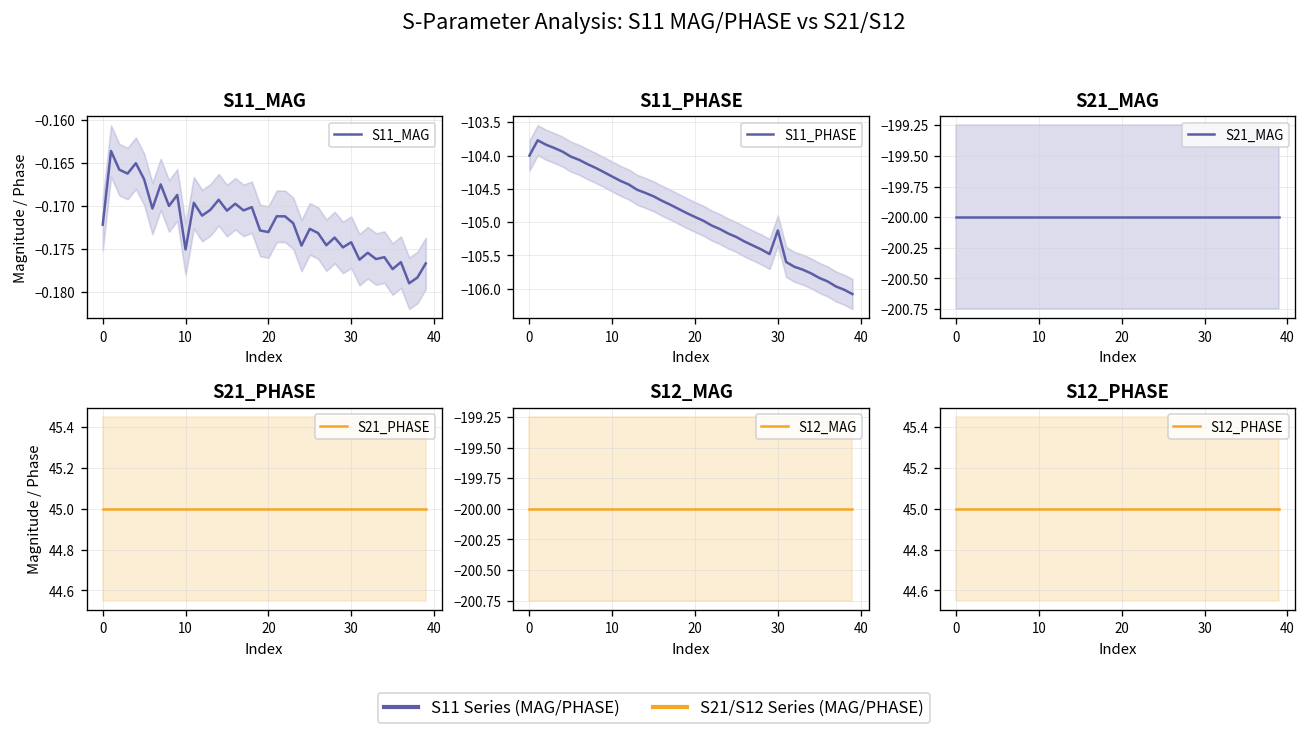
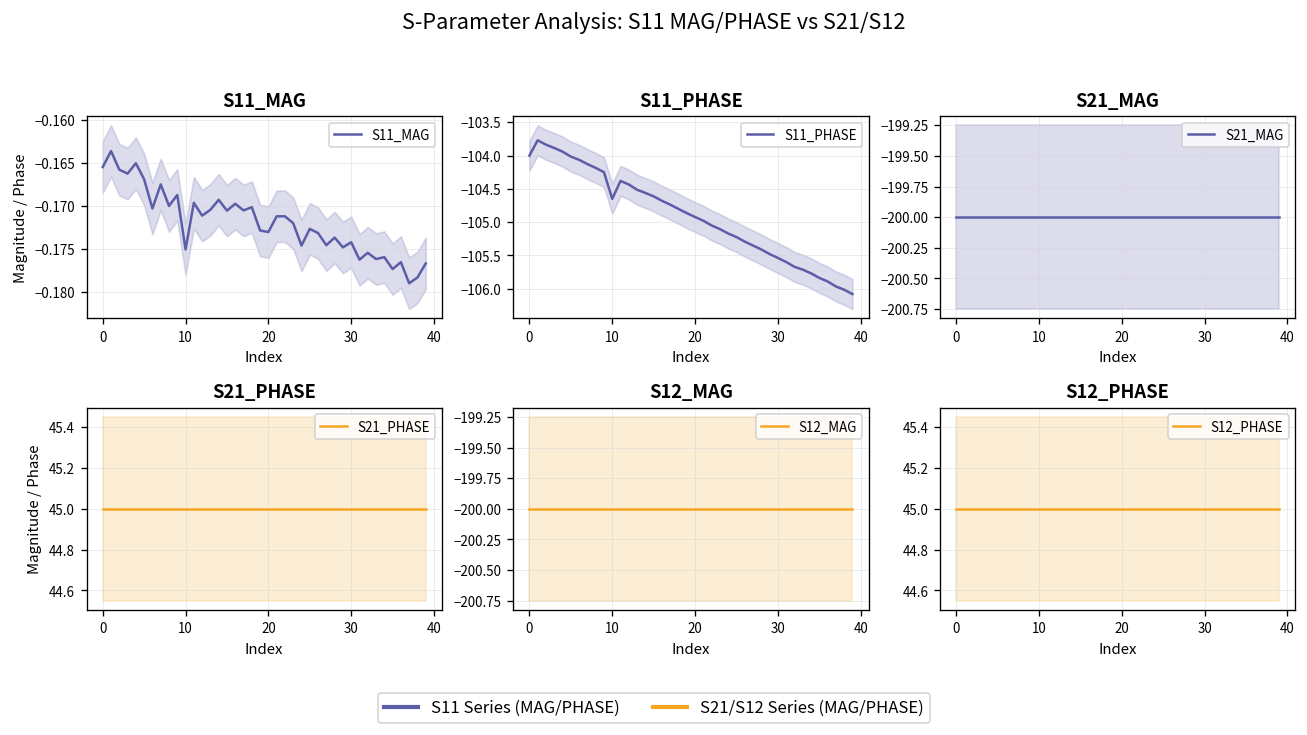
S11_MAG, S11_MAG, 0: -0.172 -> -0.165
S11_PHASE, S11_PHASE, 10: -104.3 -> -104.7
S11_PHASE, S11_PHASE, 30: -105.1 -> -105.5
